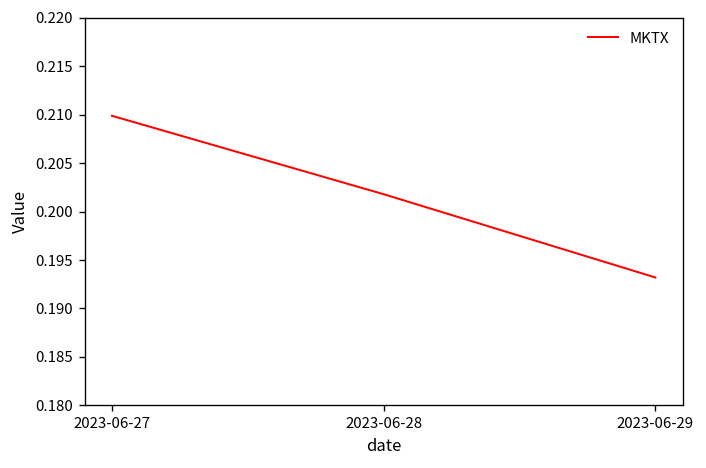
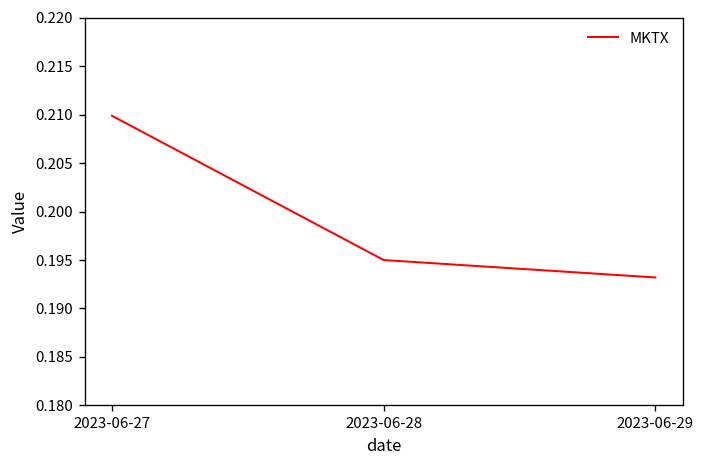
2023-06-28: 0.202 -> 0.195
